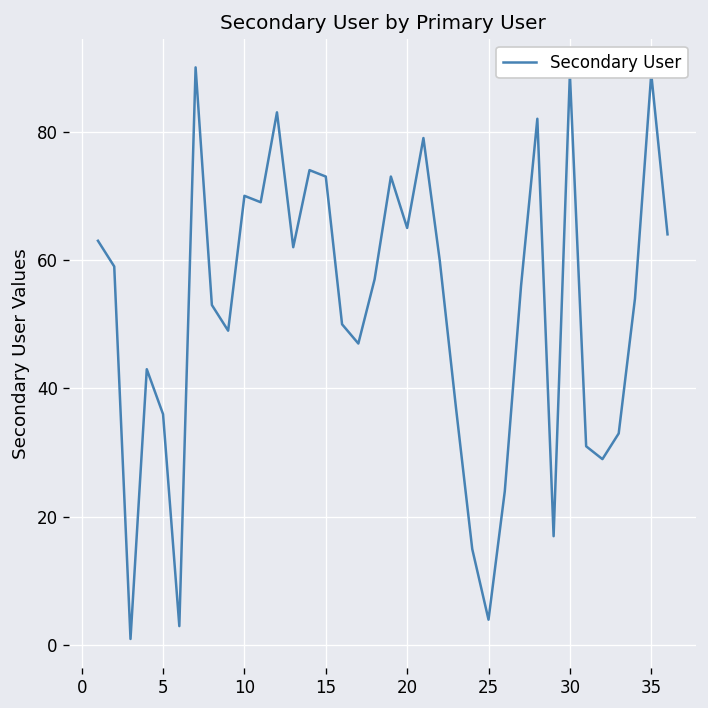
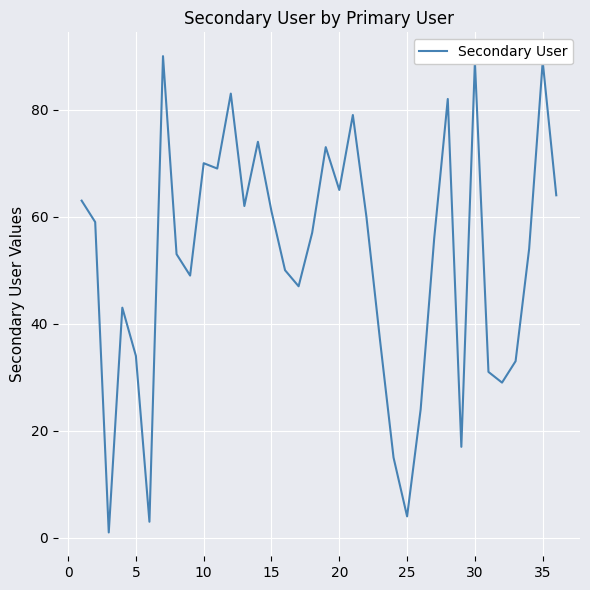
5: 36 -> 34
15: 73 -> 61
